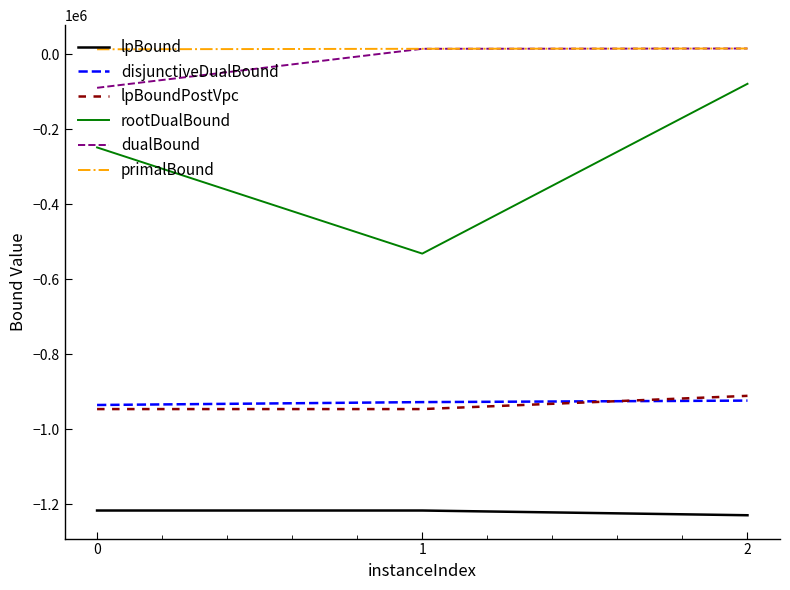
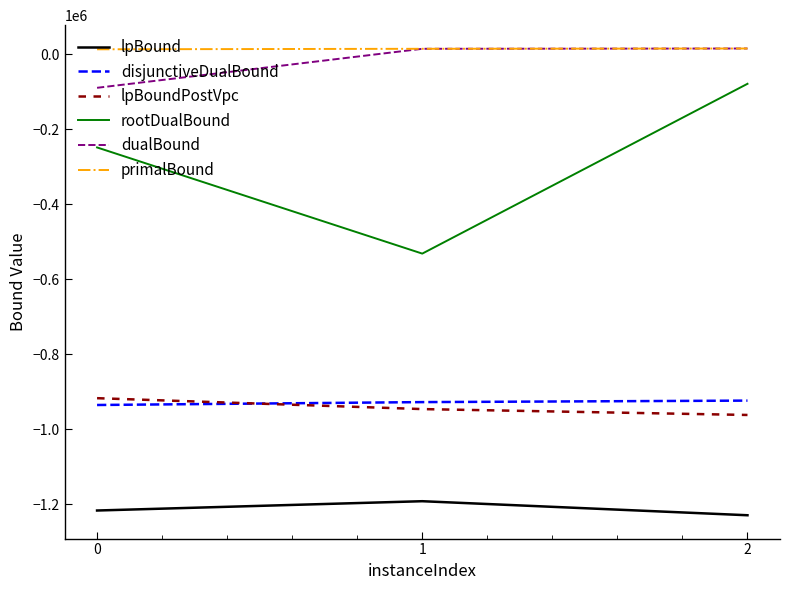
lpBoundPostVpc, 0: -950000 -> -920000
lpBound, 1: -1220000 -> -1190000
lpBoundPostVpc, 2: -910000 -> -960000
